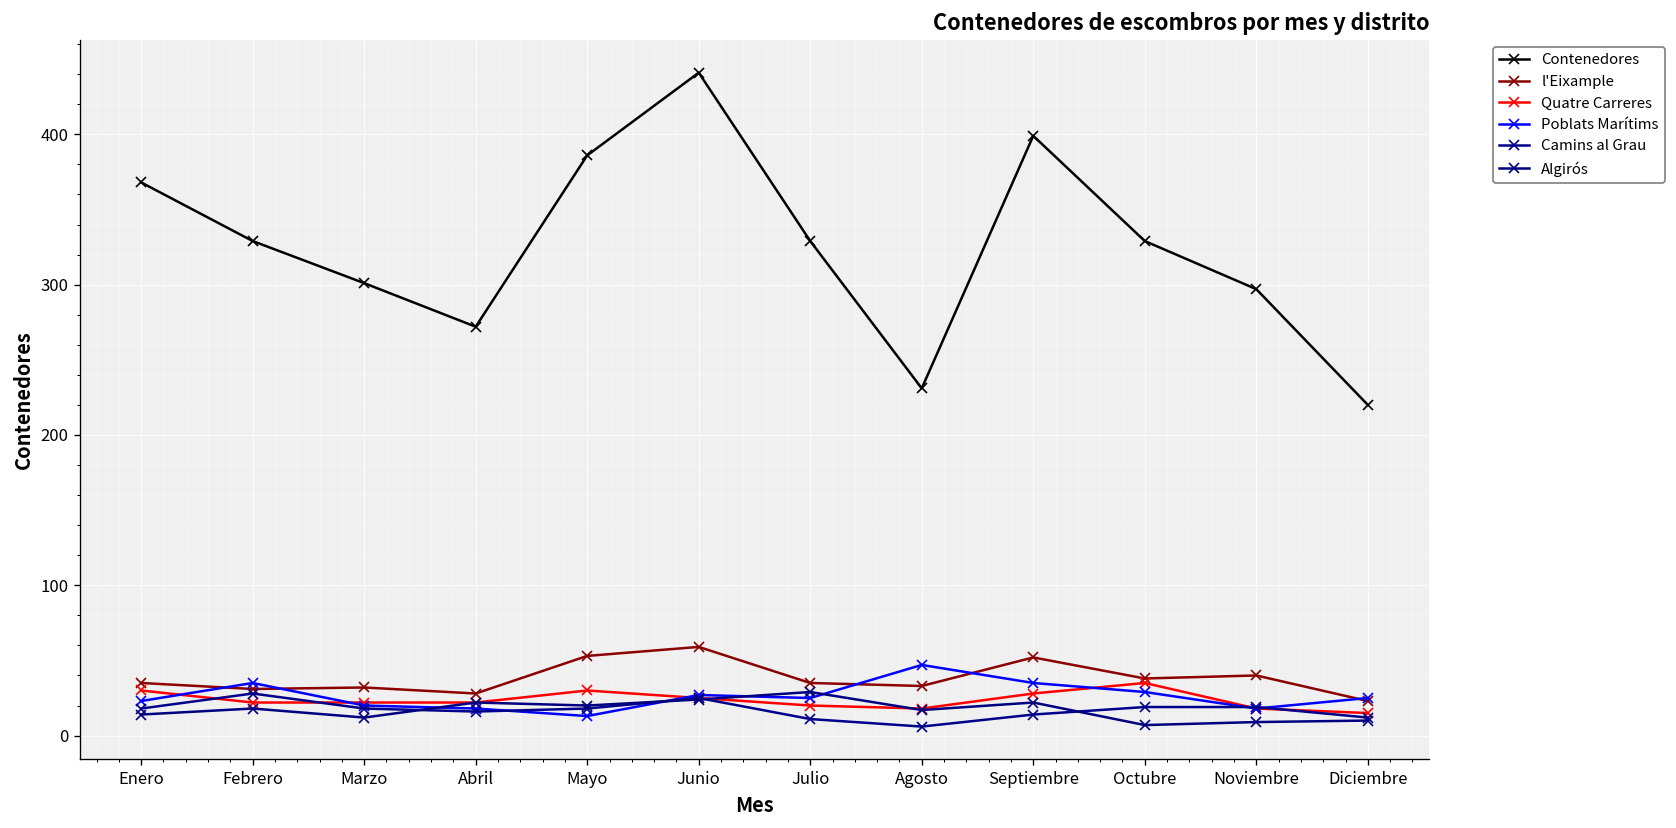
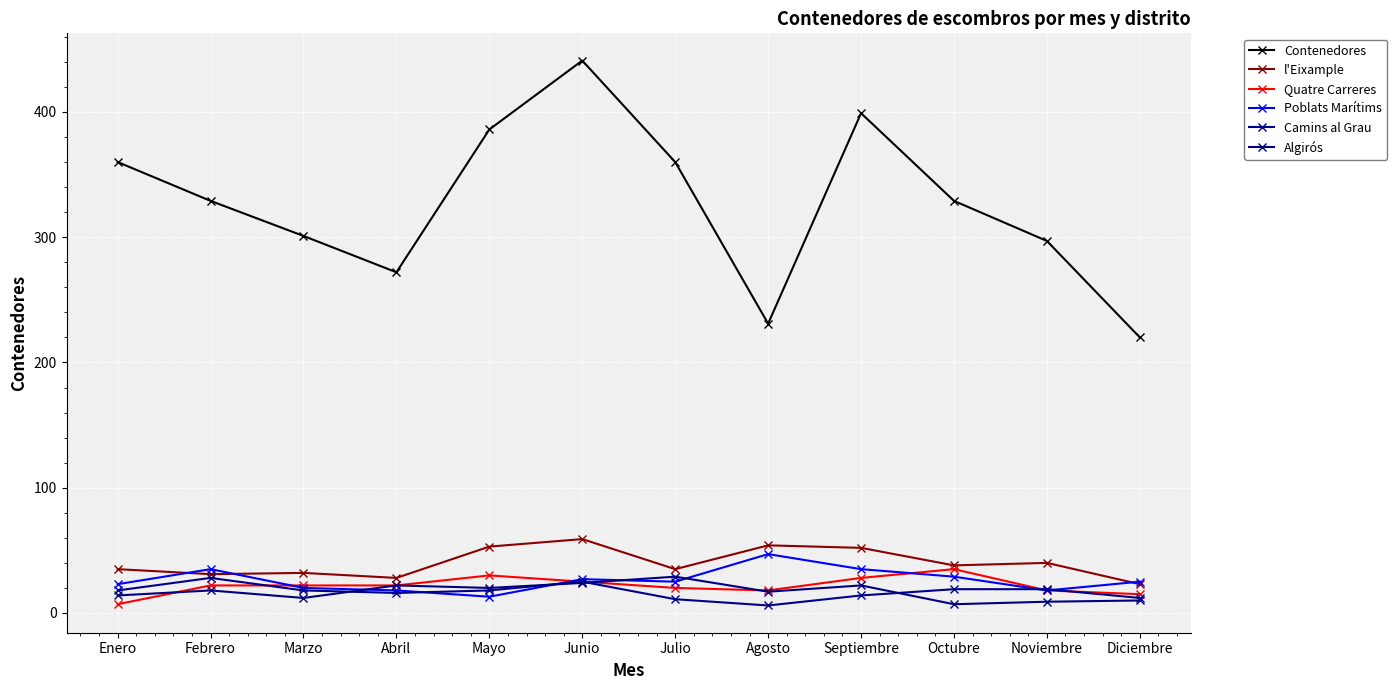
Contenedores, Enero: 368 -> 360
Quatre Carreres, Enero: 30 -> 7
Contenedores, Julio: 329 -> 360
l'Eixample, Agosto: 33 -> 54
